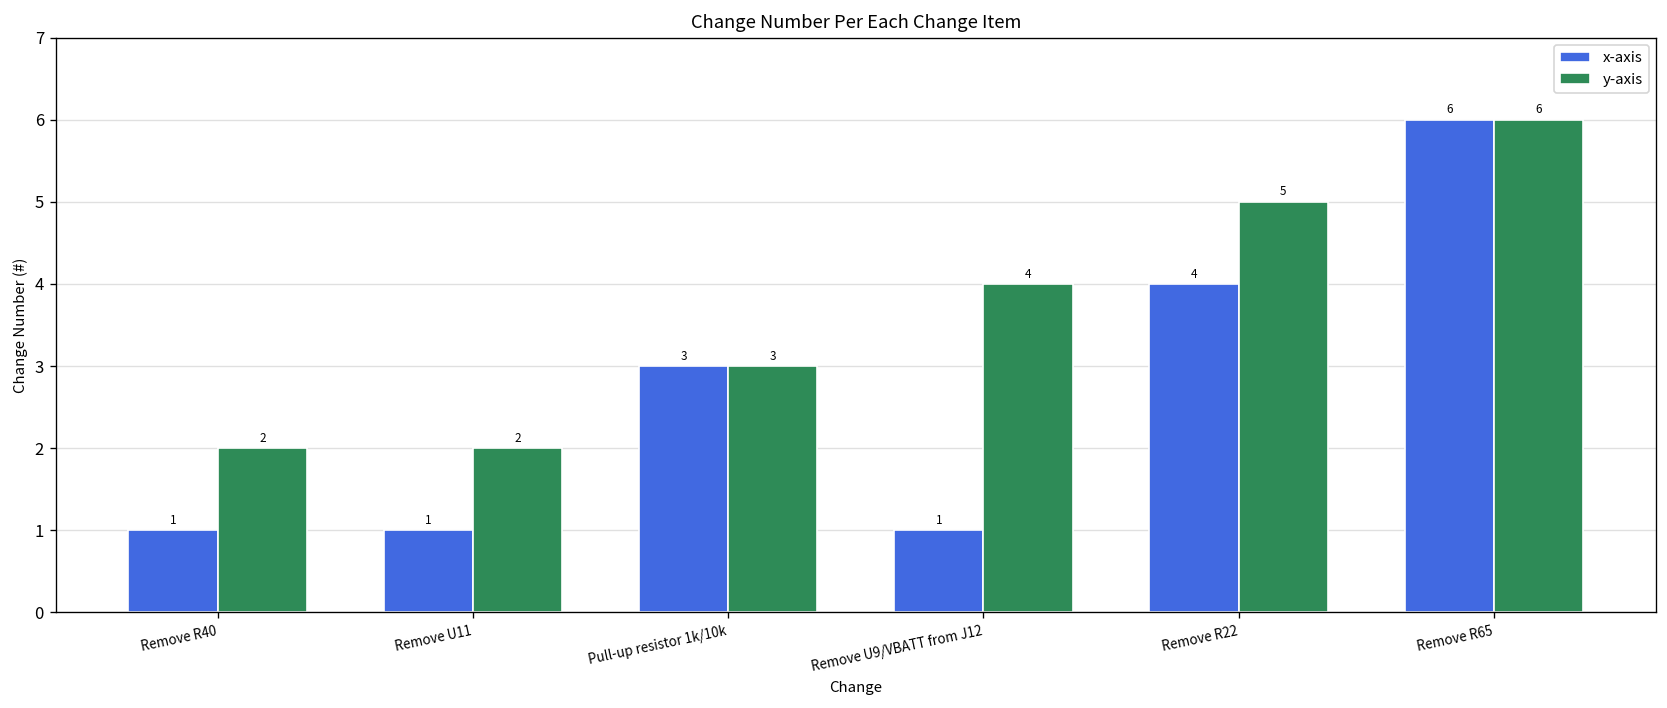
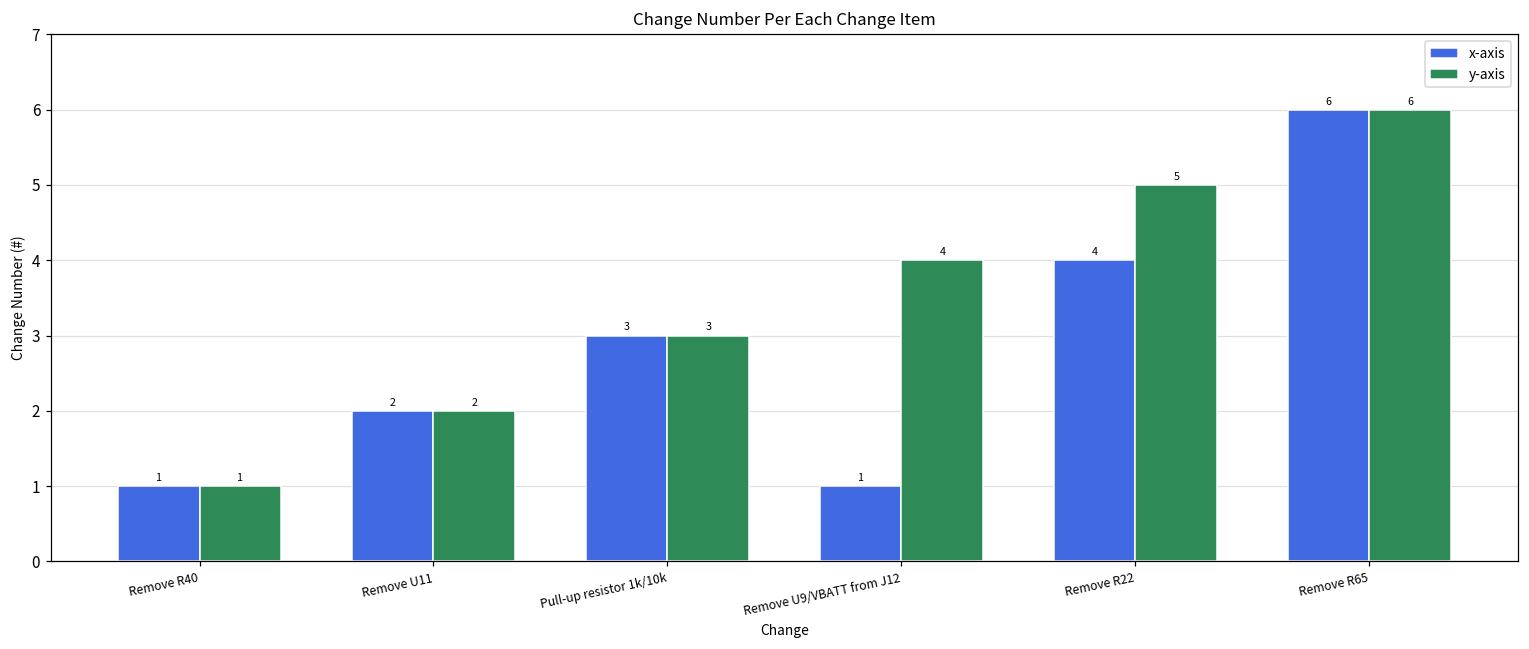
y-axis, Remove R40: 2 -> 1
x-axis, Remove U11: 1 -> 2
